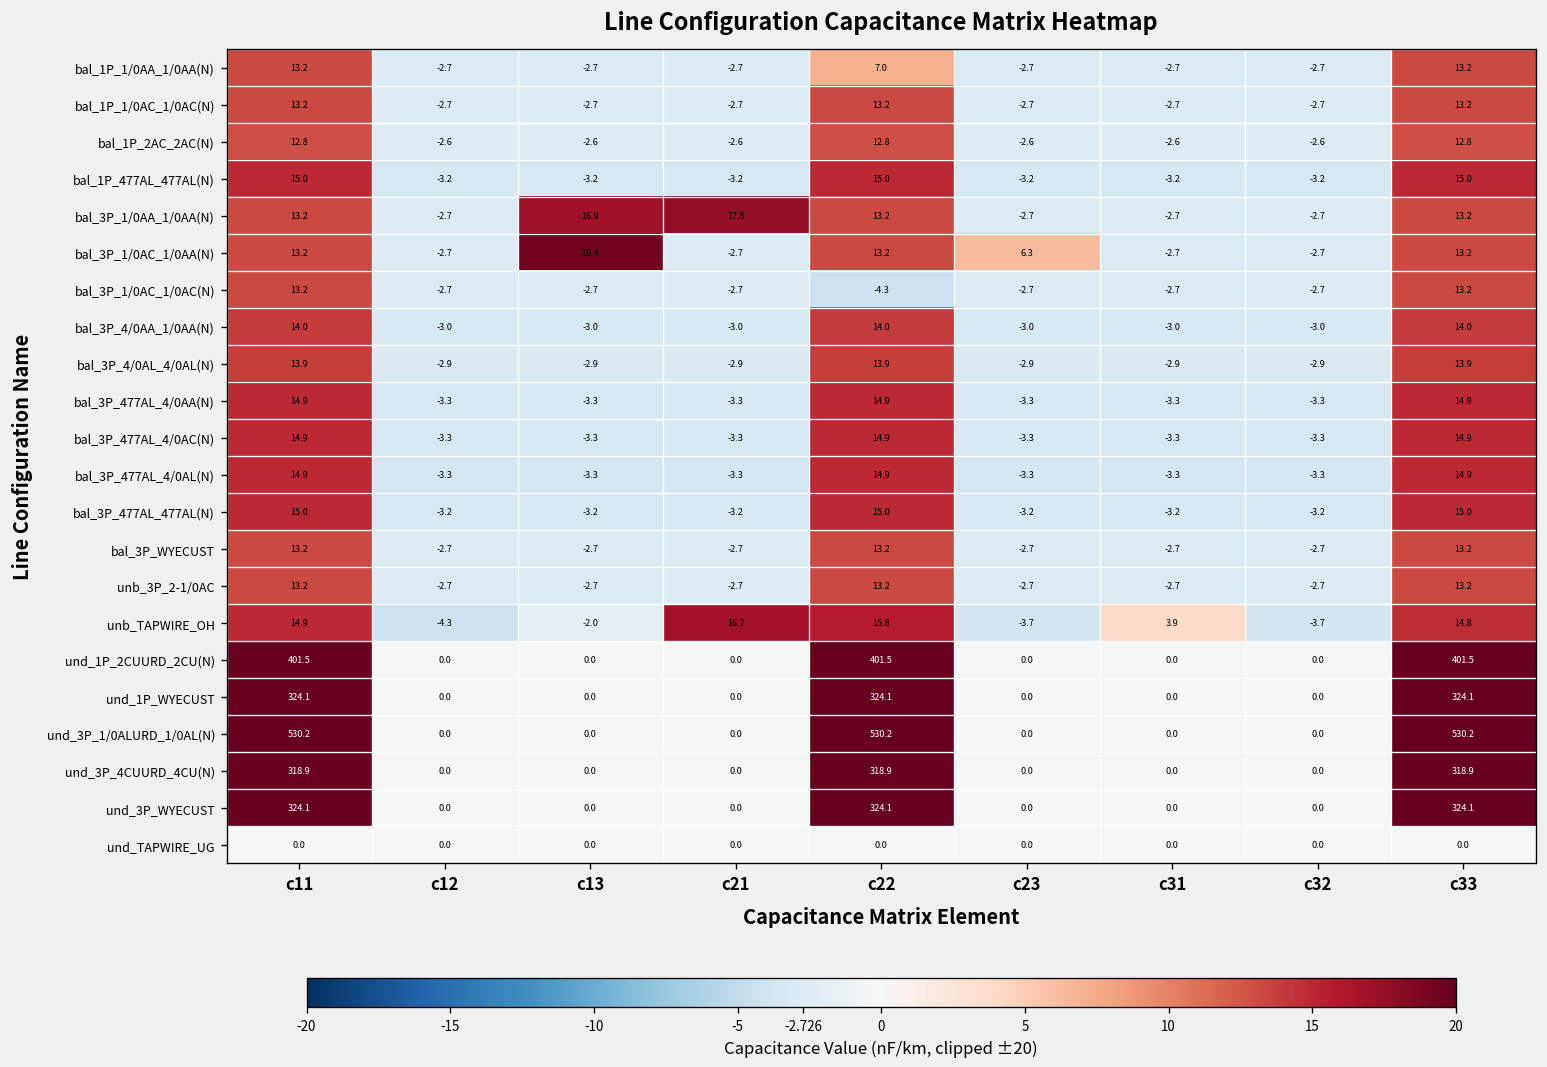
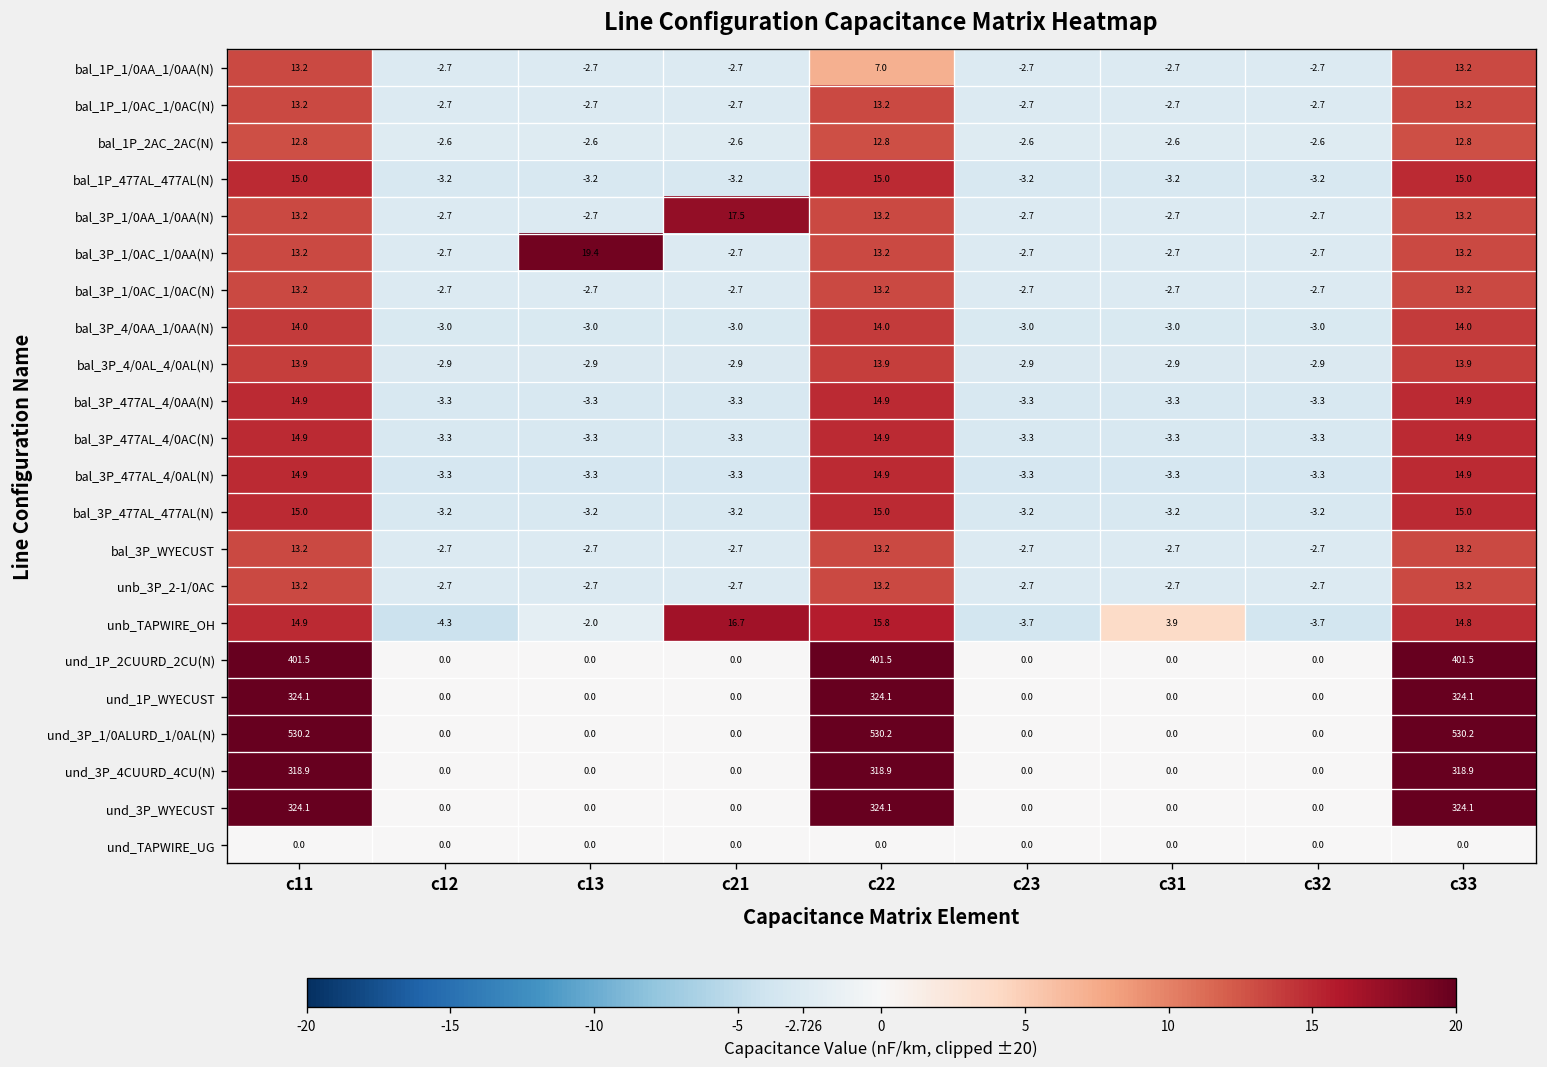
bal_3P_1/0AA_1/0AA(N), c13: 16.9 -> -2.7
bal_3P_1/0AC_1/0AA(N), c23: 6.3 -> -2.7
bal_3P_1/0AC_1/0AC(N), c22: -4.3 -> 13.2
